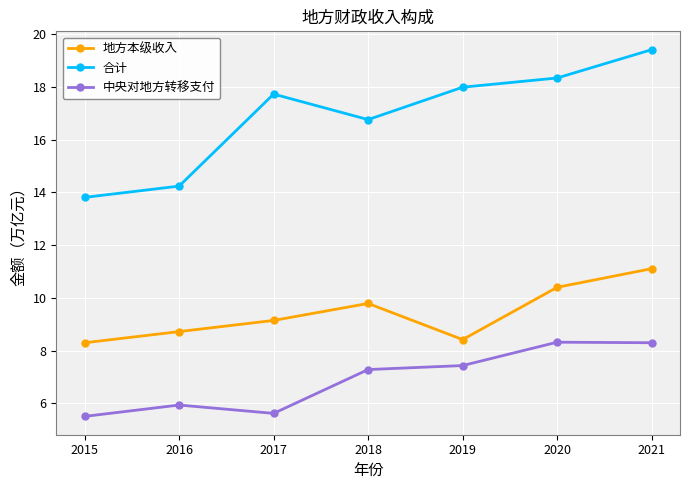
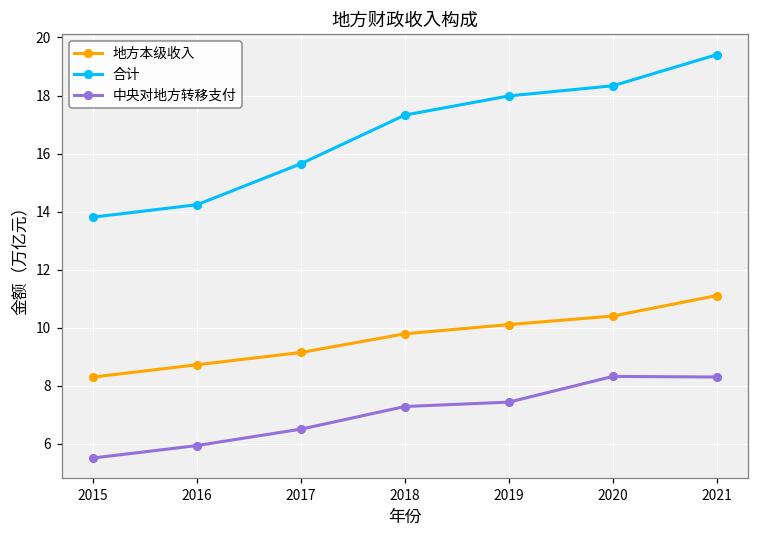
合计, 2017: 17.7 -> 15.7
中央对地方转移支付, 2017: 5.6 -> 6.5
合计, 2018: 16.8 -> 17.3
地方本级收入, 2019: 8.4 -> 10.1
